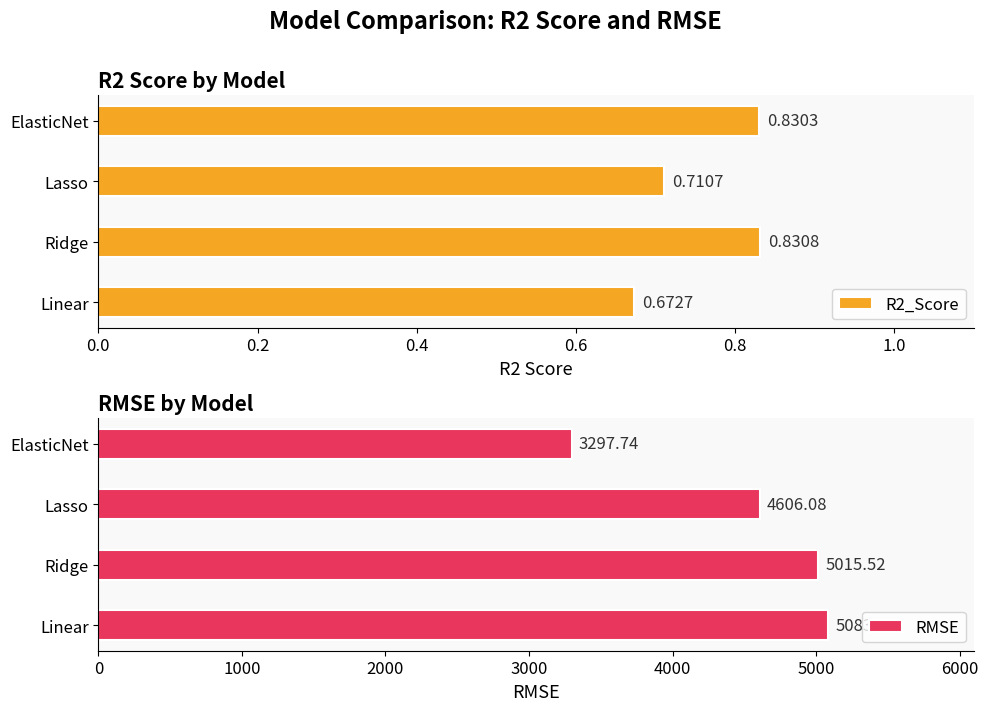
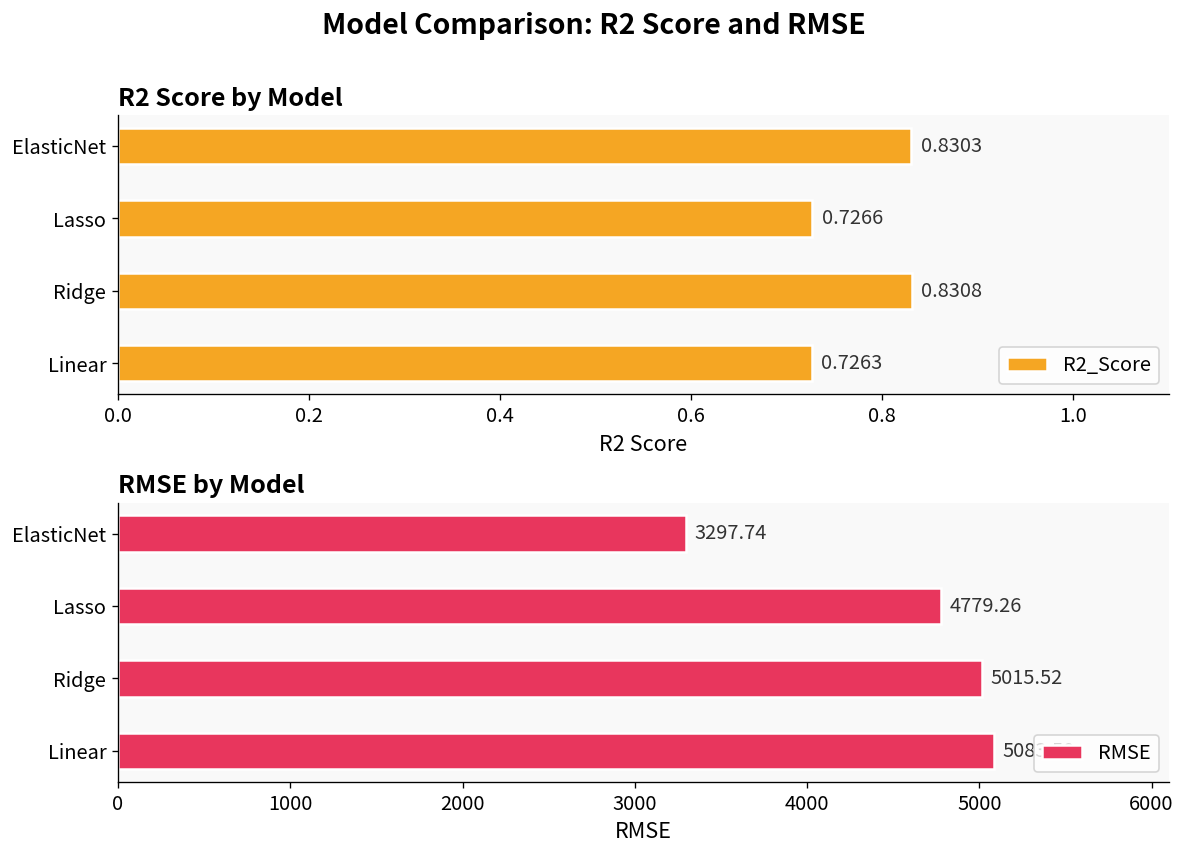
R2 Score by Model, Lasso: 0.7107 -> 0.7266
R2 Score by Model, Linear: 0.6727 -> 0.7263
RMSE by Model, Lasso: 4606.08 -> 4779.26
